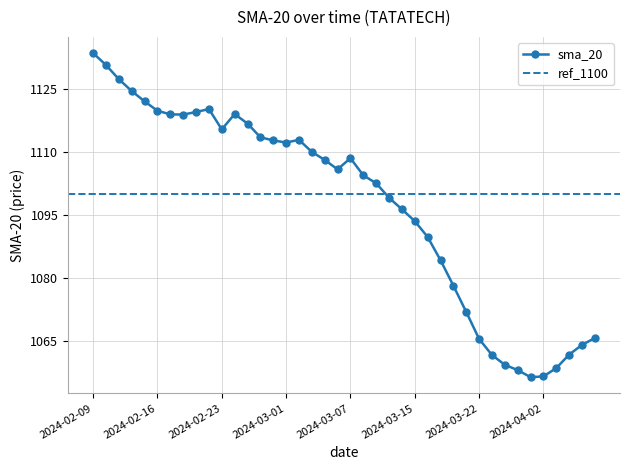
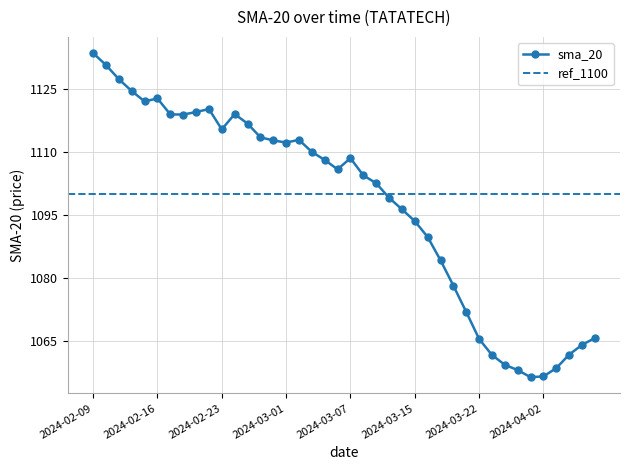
2024-02-16: 1120 -> 1123
